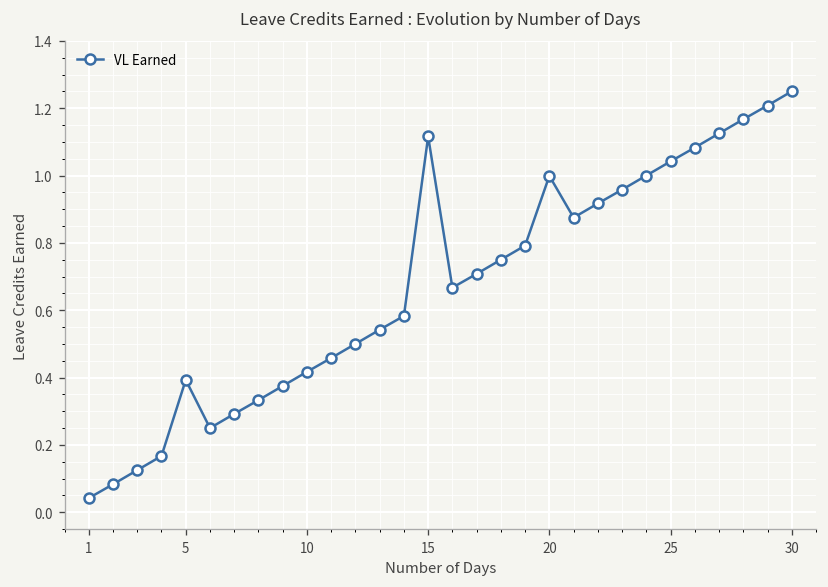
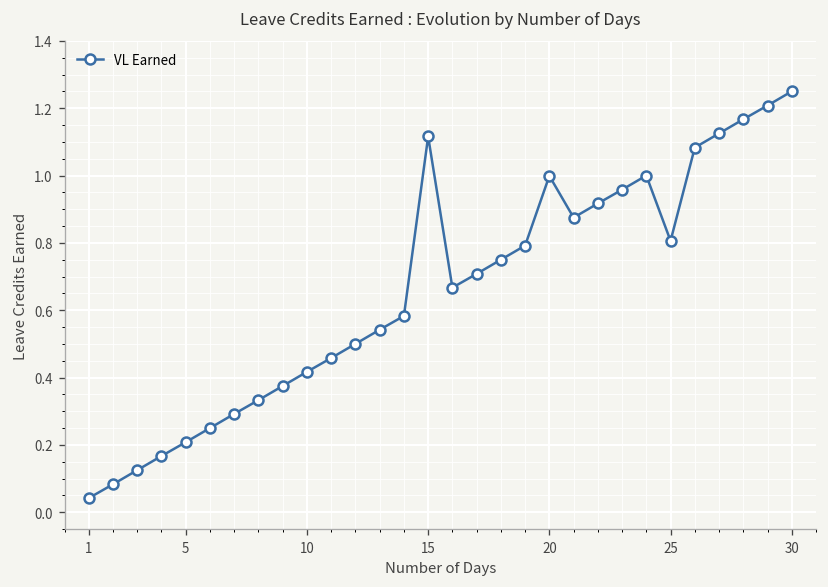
5: 0.39 -> 0.21
25: 1.04 -> 0.81
